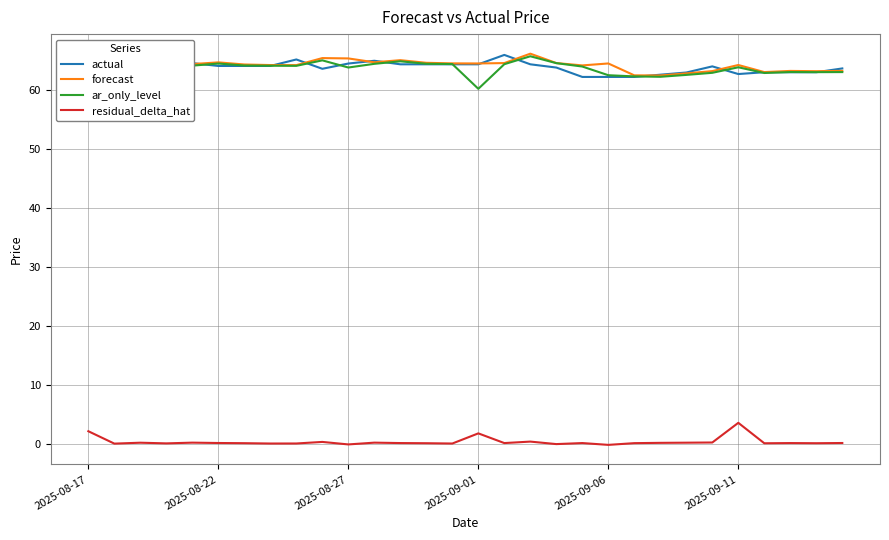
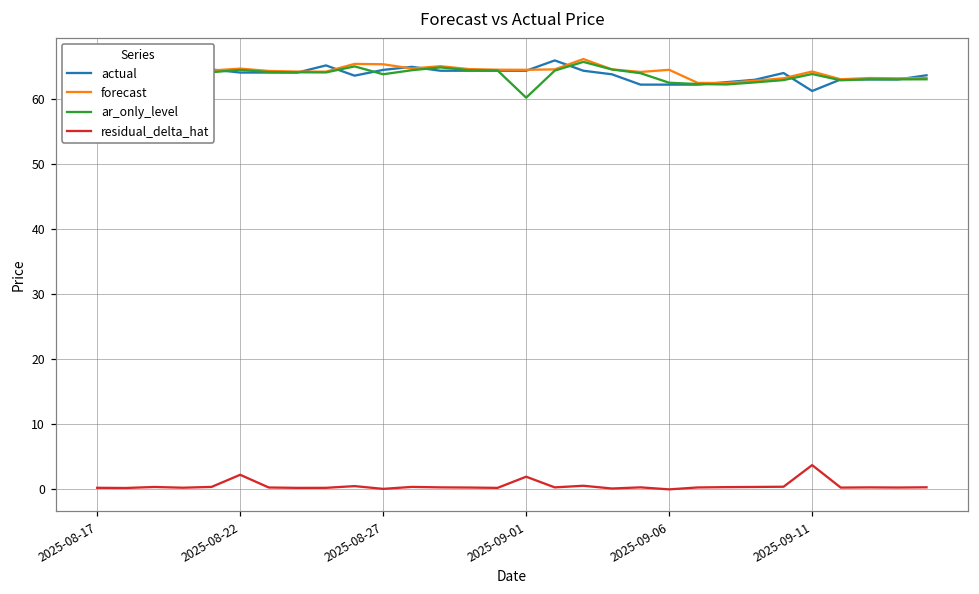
residual_delta_hat, 2025-08-17: 2 -> 0
residual_delta_hat, 2025-08-22: 0 -> 2
actual, 2025-09-11: 63 -> 61
